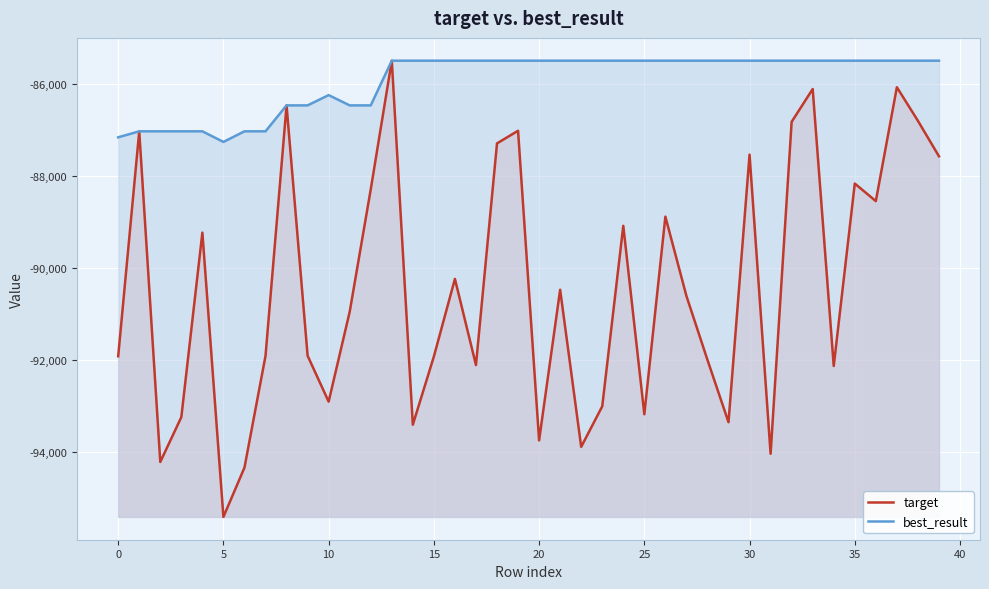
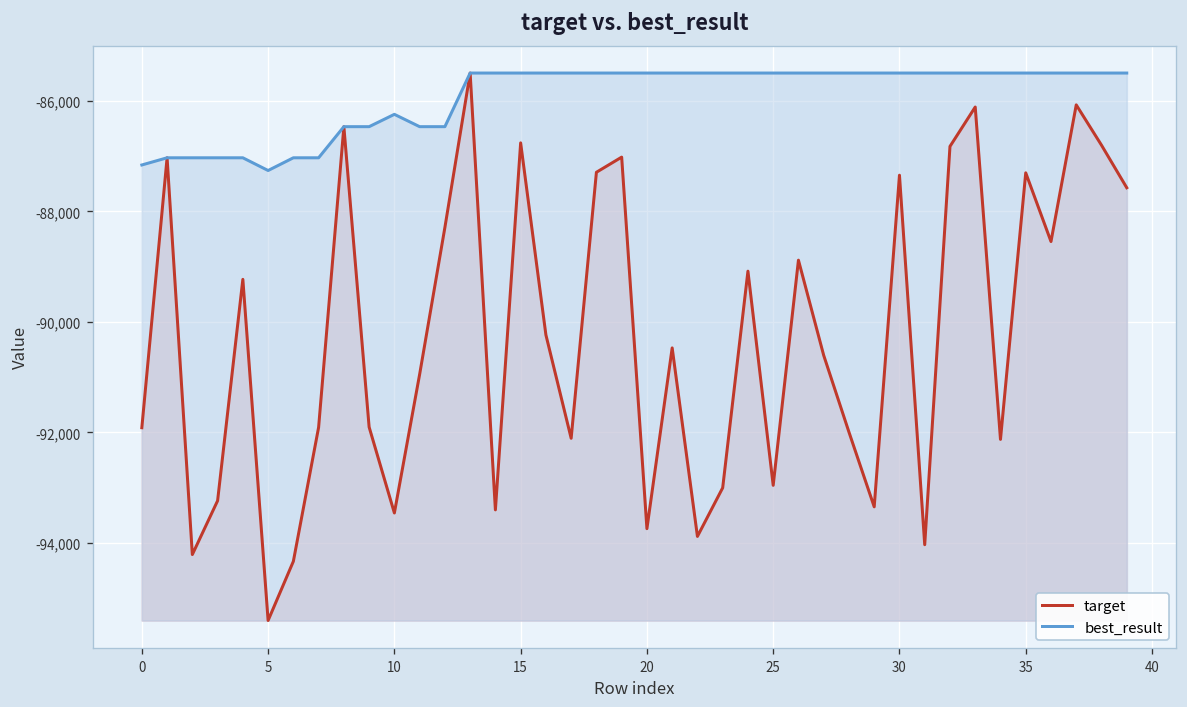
target, 10: -92,900 -> -93,500
target, 15: -91,900 -> -86,800
target, 25: -93,200 -> -93,000
target, 30: -87,500 -> -87,300
target, 35: -88,200 -> -87,300
